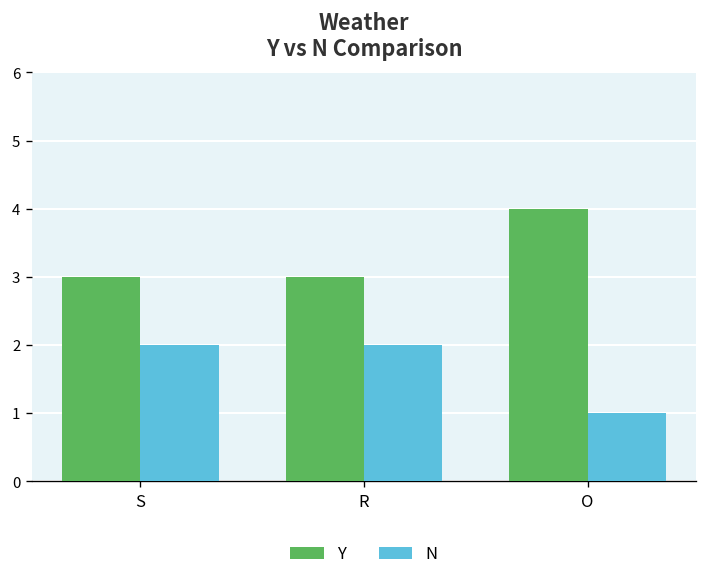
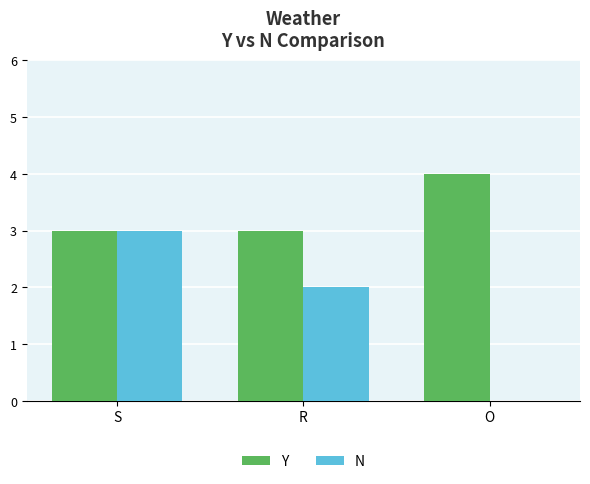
N, S: 2 -> 3
N, O: 1 -> 0
